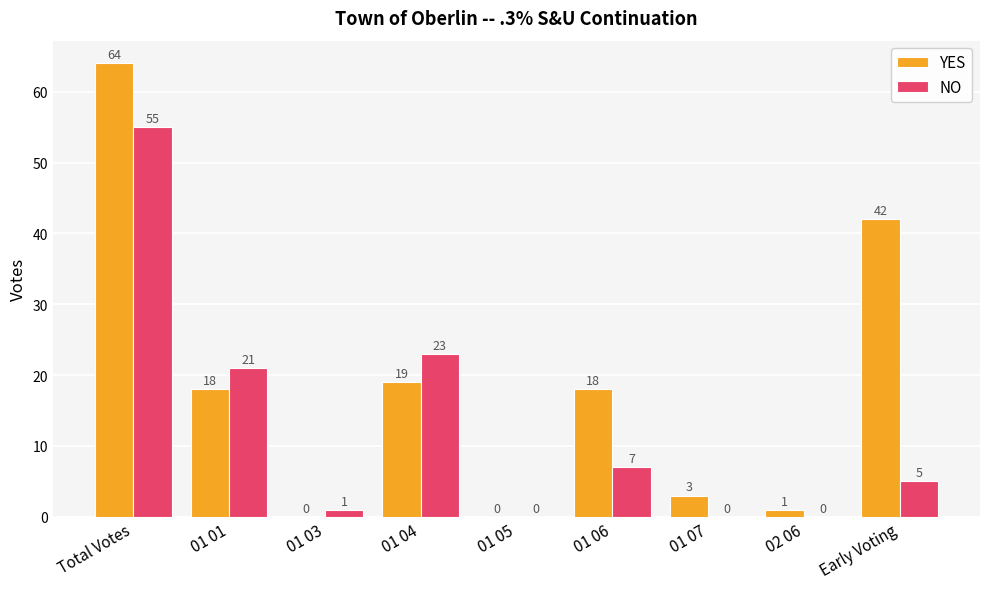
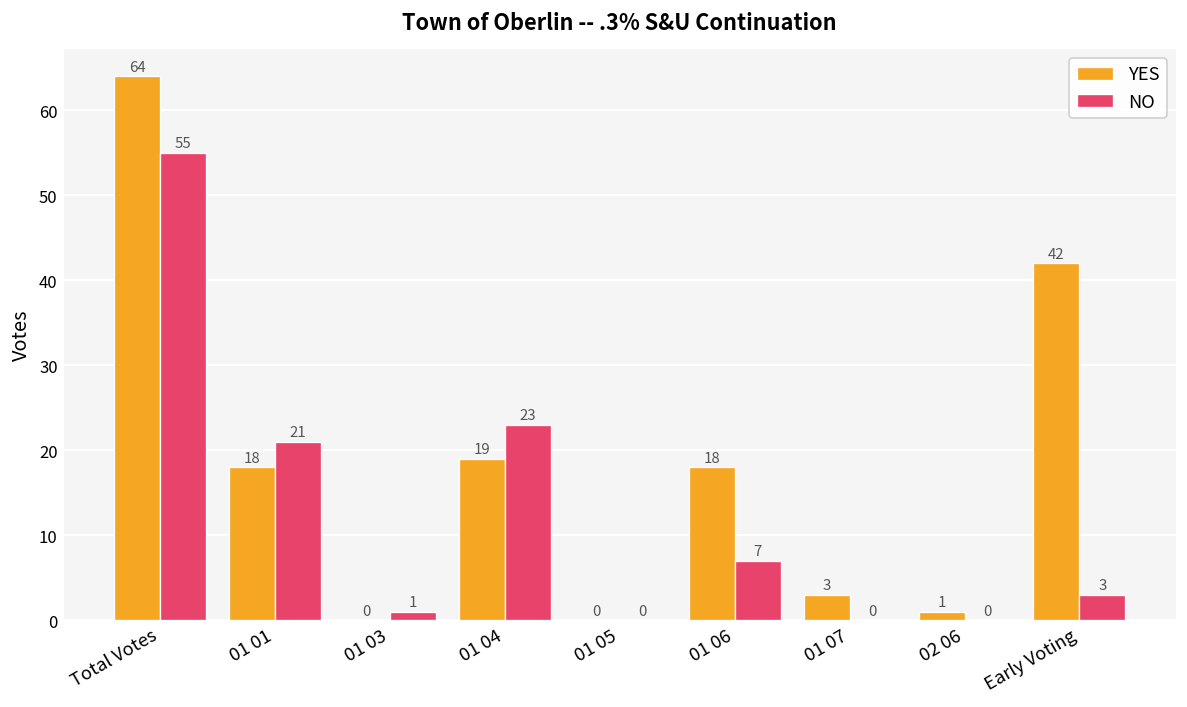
NO, Early Voting: 5 -> 3
